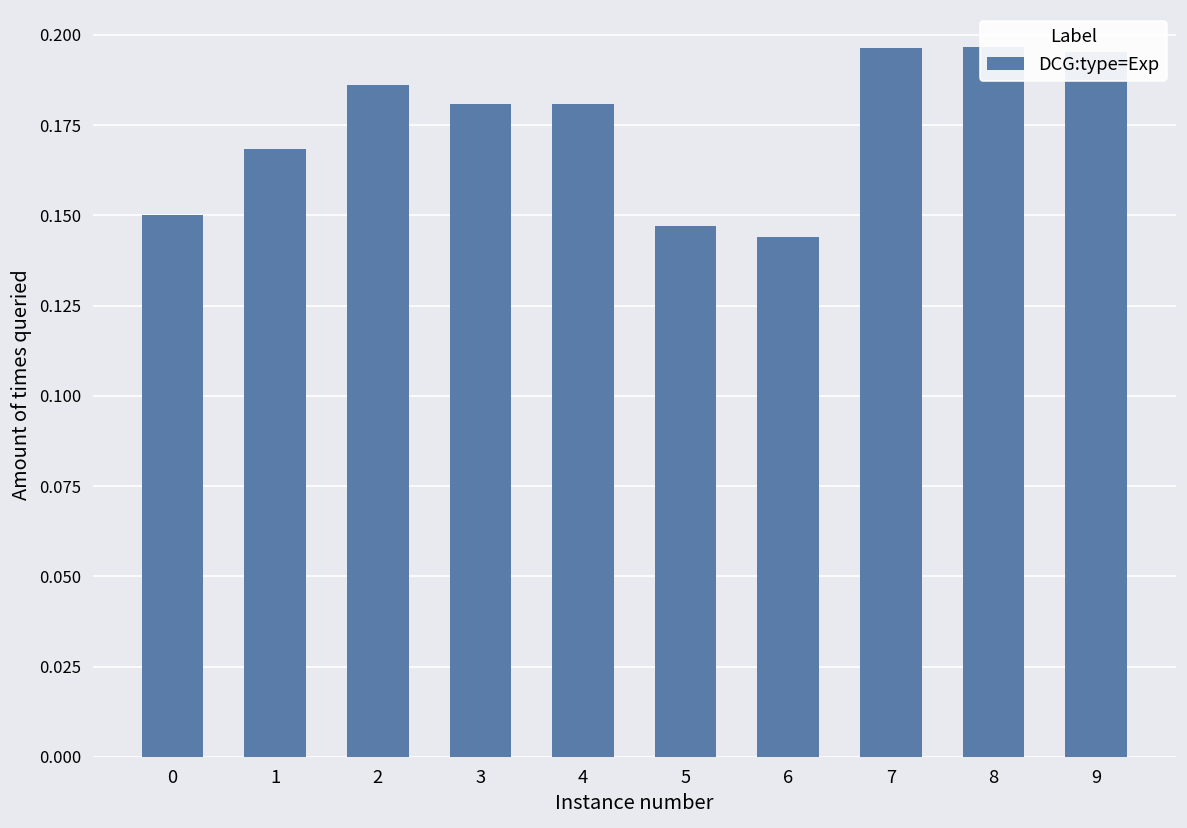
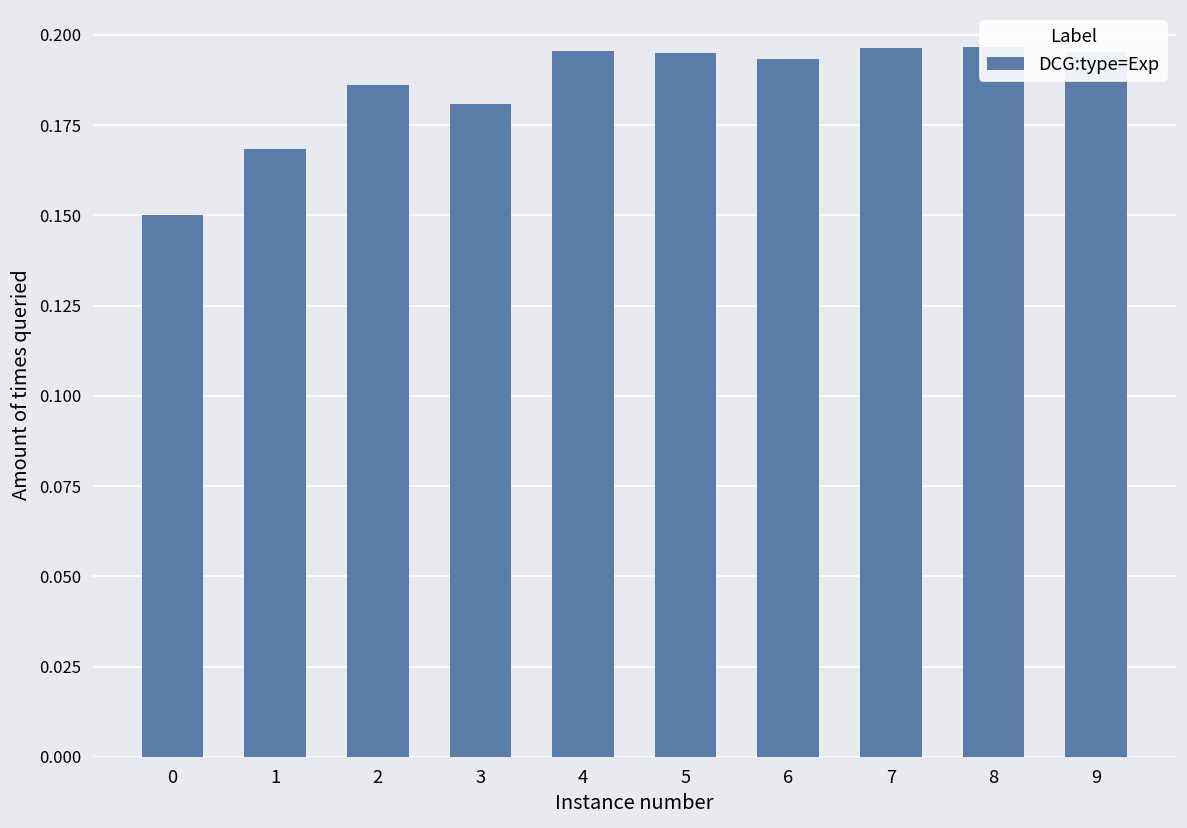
4: 0.181 -> 0.195
5: 0.147 -> 0.195
6: 0.144 -> 0.193
